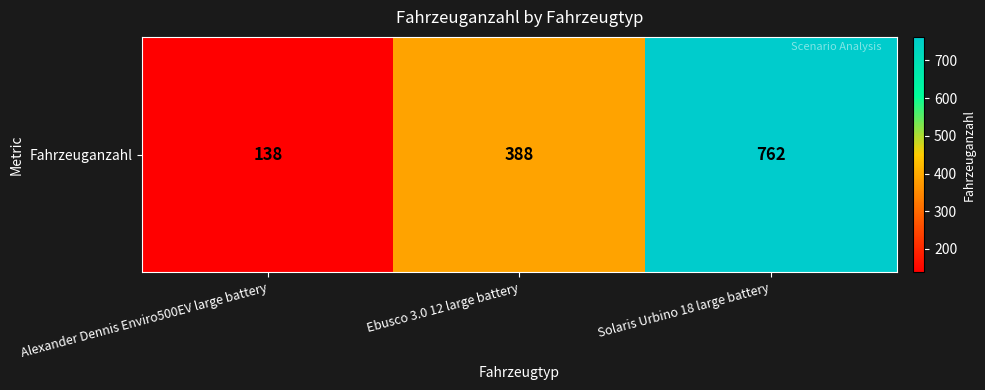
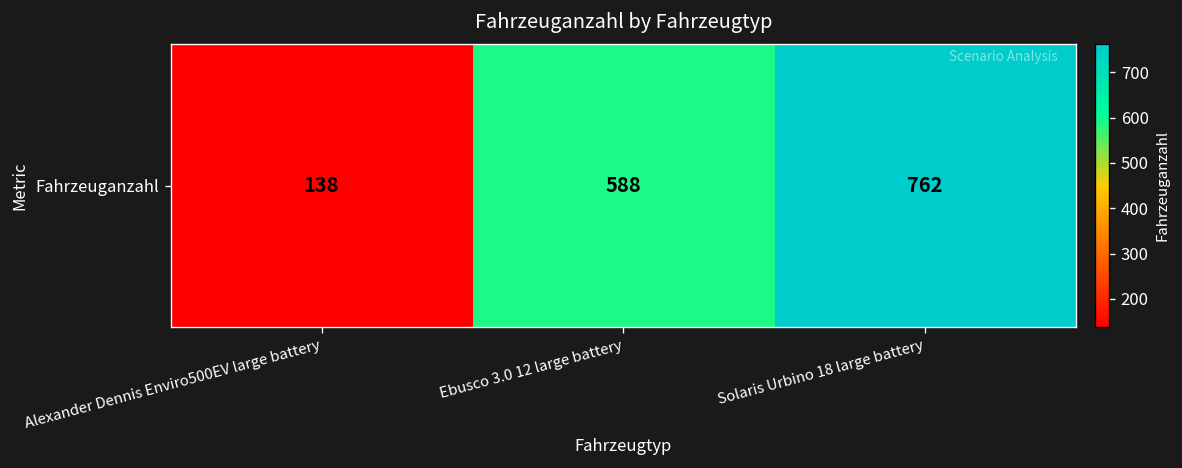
Fahrzeuganzahl, Ebusco 3.0 12 large battery: 388 -> 588
